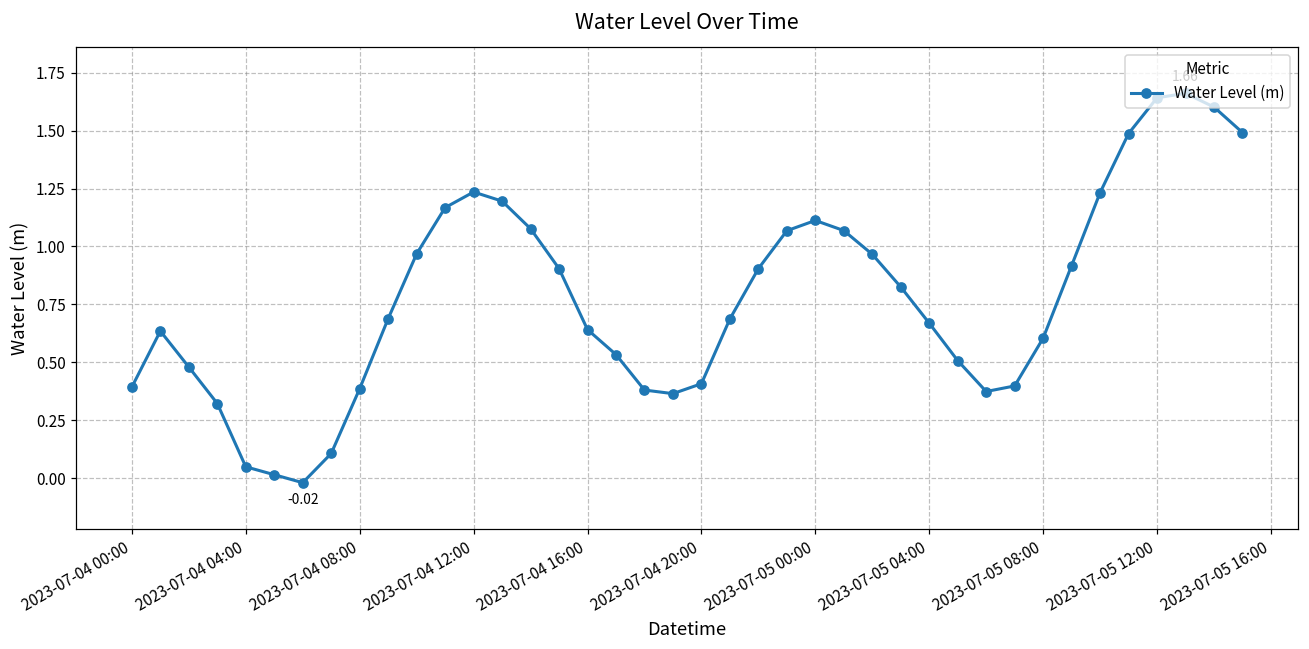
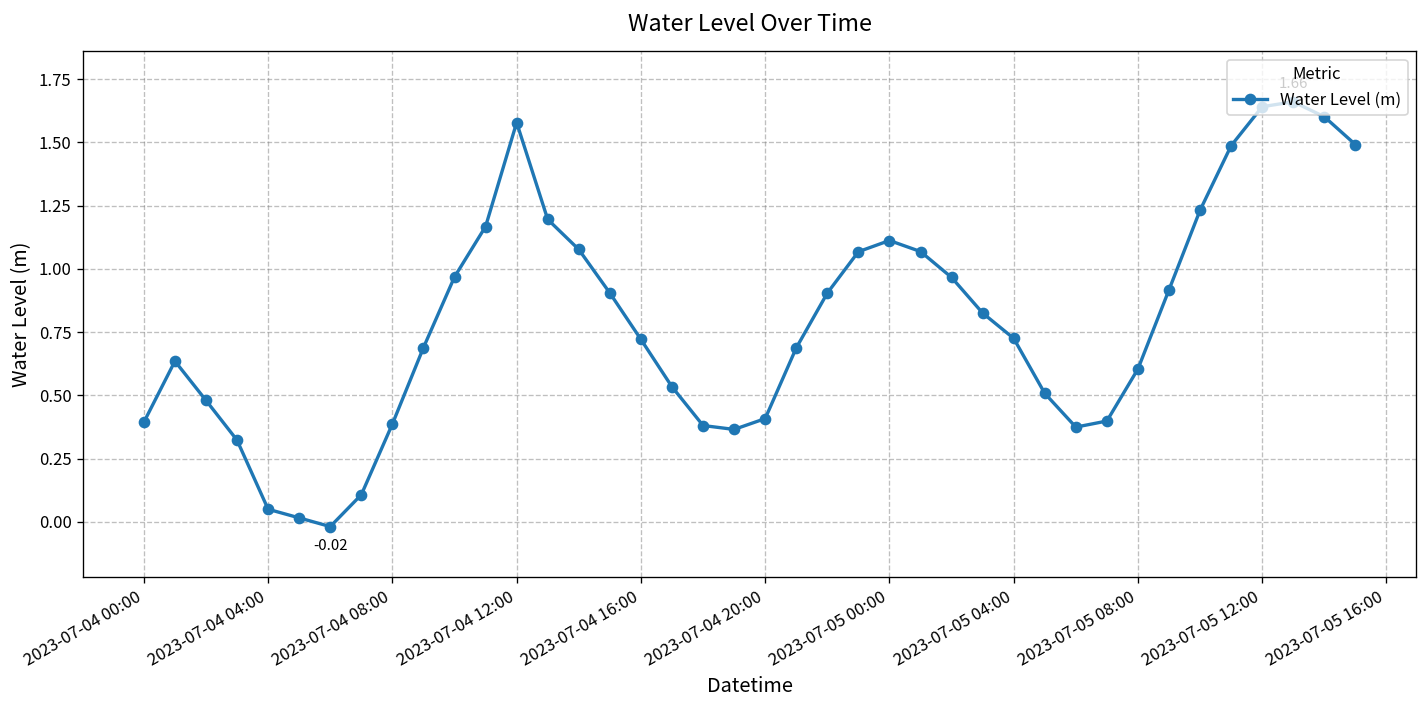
2023-07-04 12:00: 1.23 -> 1.58
2023-07-04 16:00: 0.64 -> 0.72
2023-07-05 04:00: 0.67 -> 0.73
